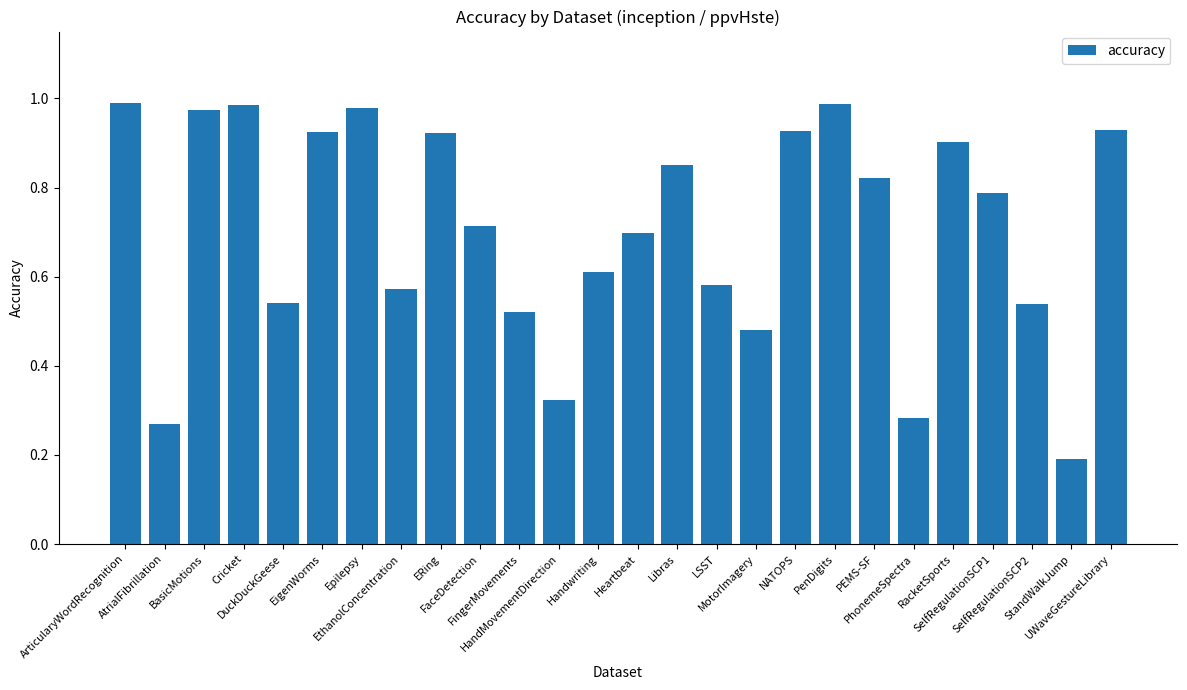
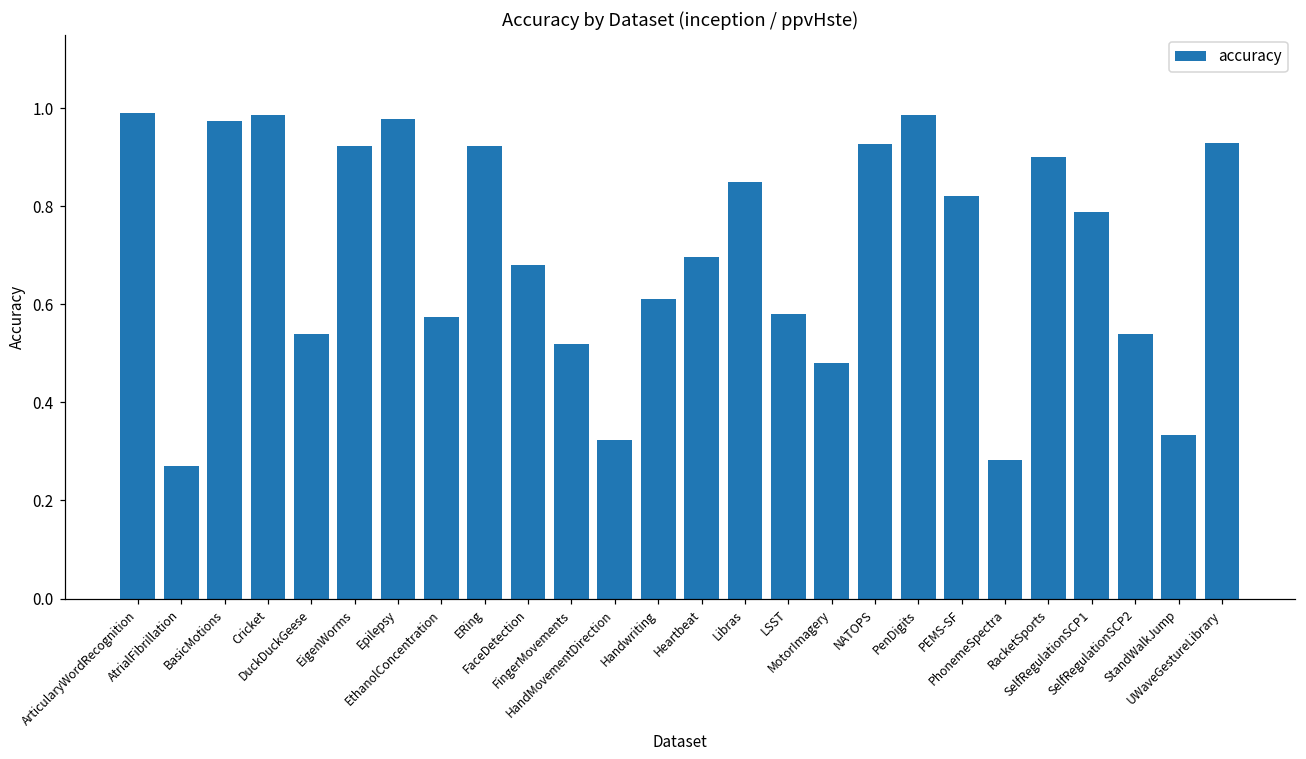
FaceDetection: 0.71 -> 0.68
StandWalkJump: 0.19 -> 0.33
